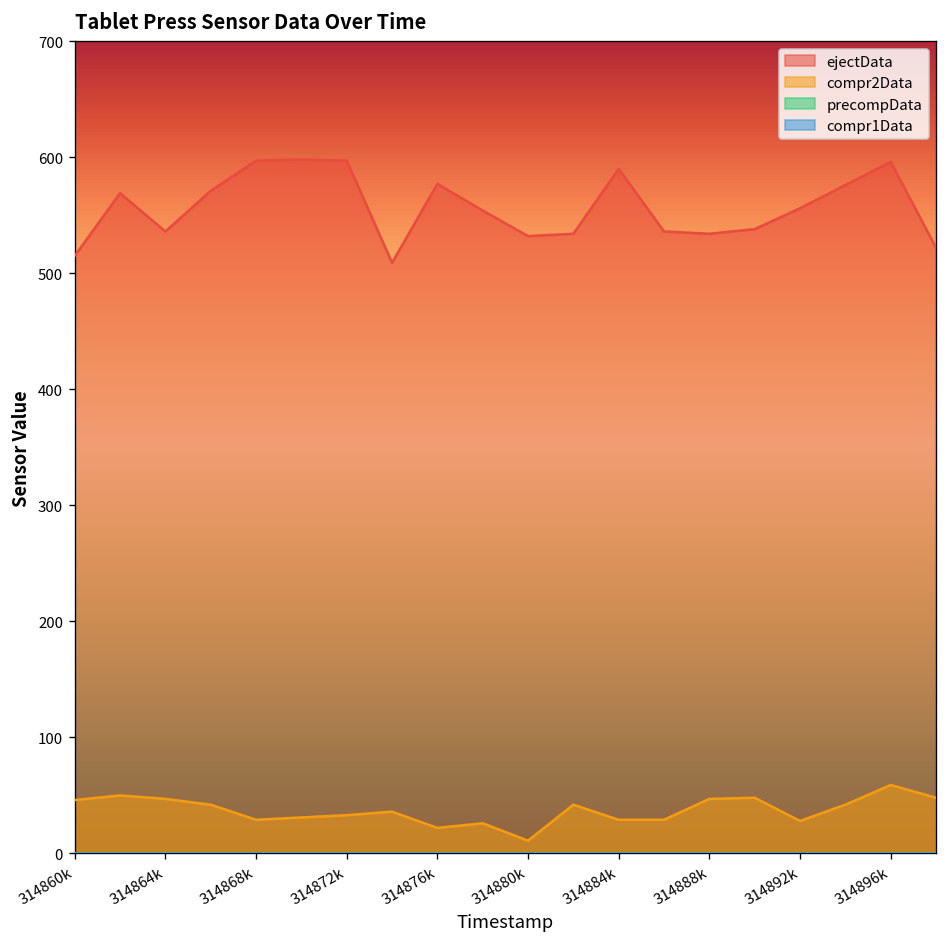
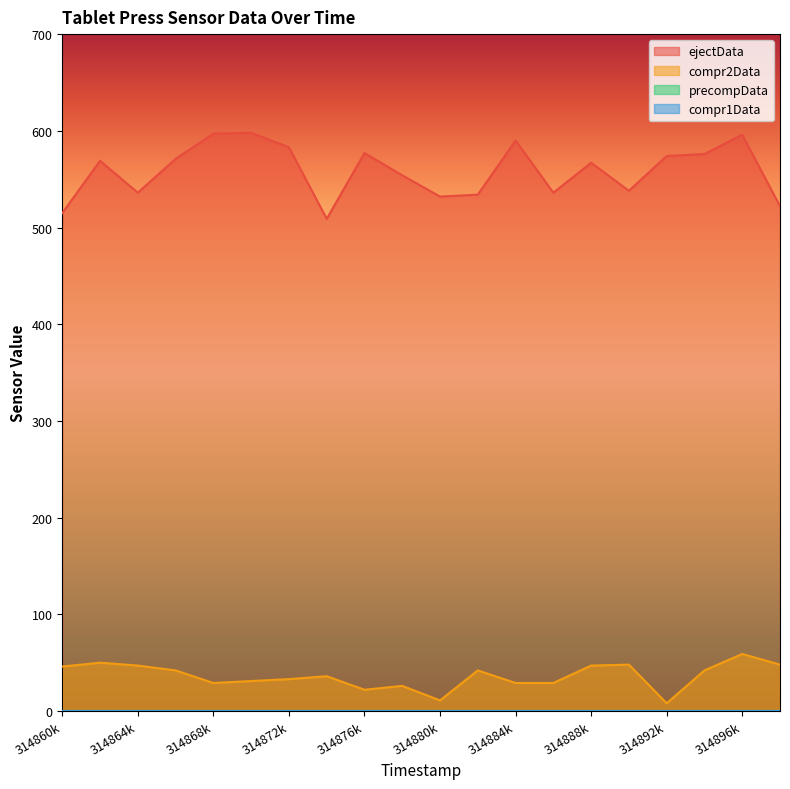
ejectData, 314872k: 600 -> 580
ejectData, 314888k: 530 -> 570
ejectData, 314892k: 560 -> 570
compr2Data, 314892k: 30 -> 10
